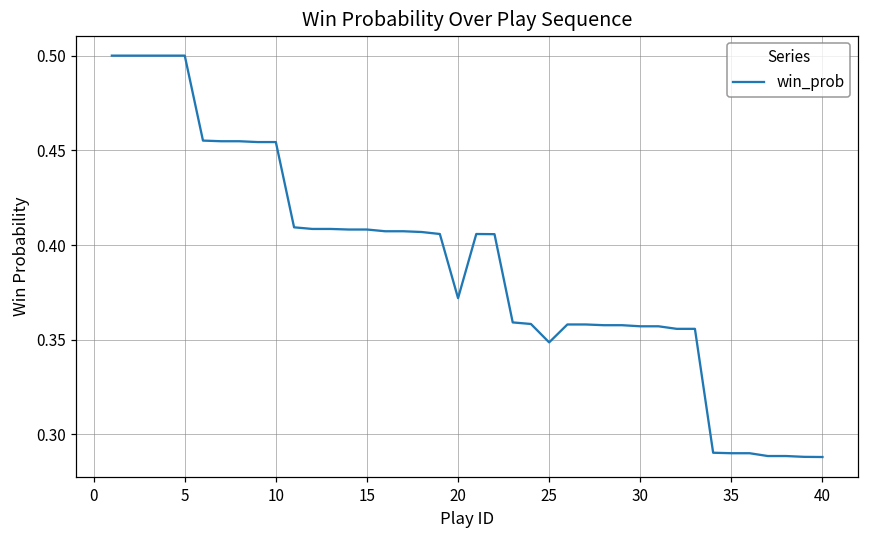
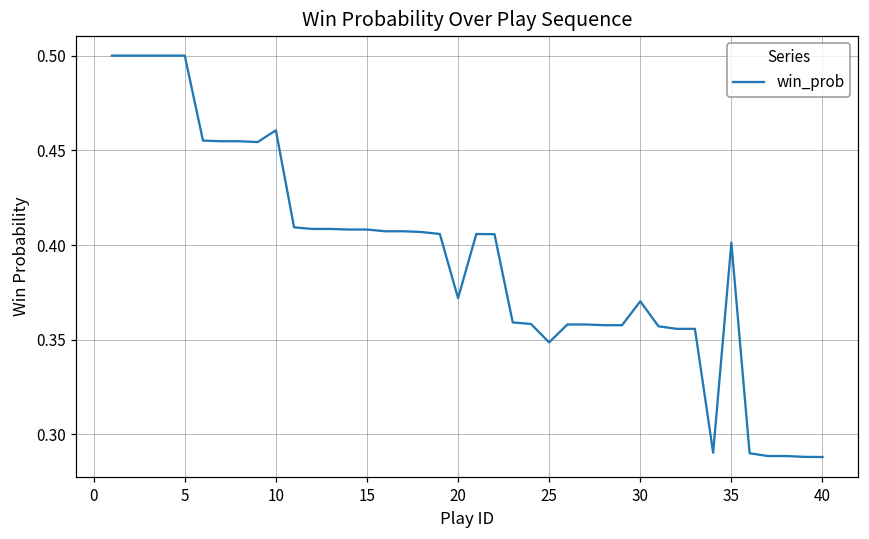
10: 0.454 -> 0.461
30: 0.357 -> 0.370
35: 0.290 -> 0.401
